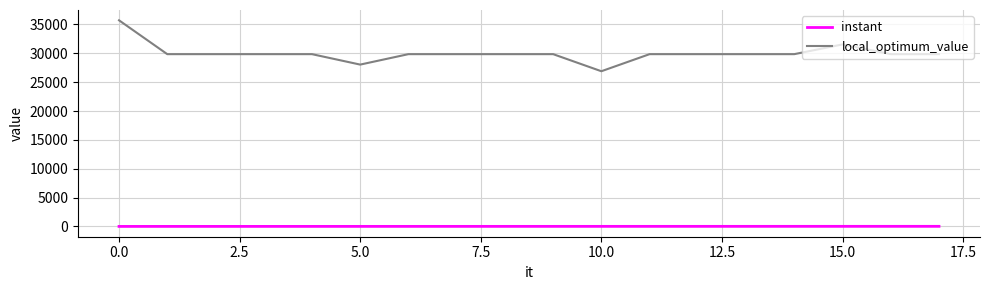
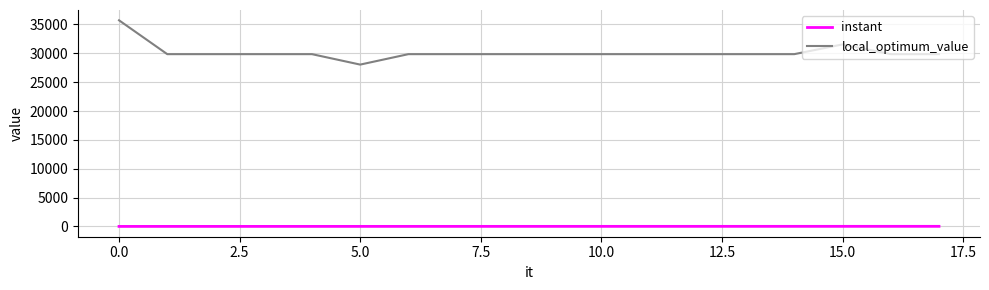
local_optimum_value, 10.0: 27000 -> 30000
